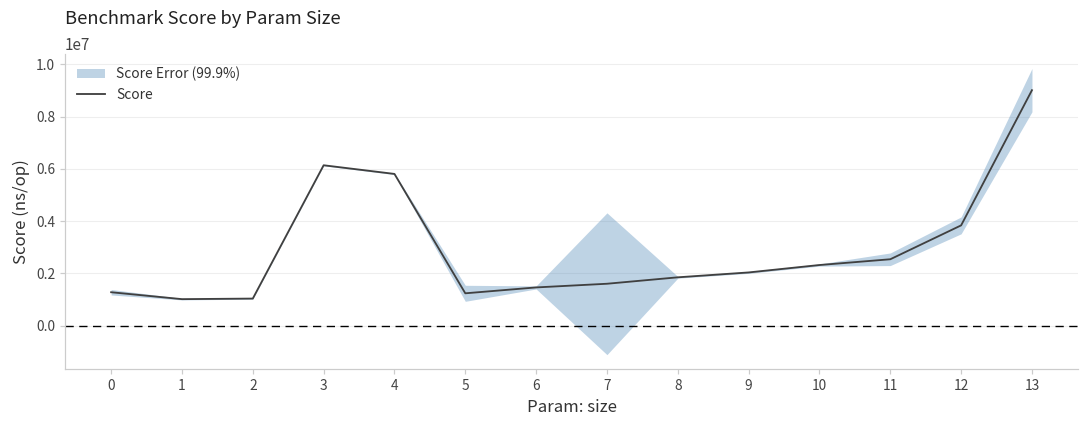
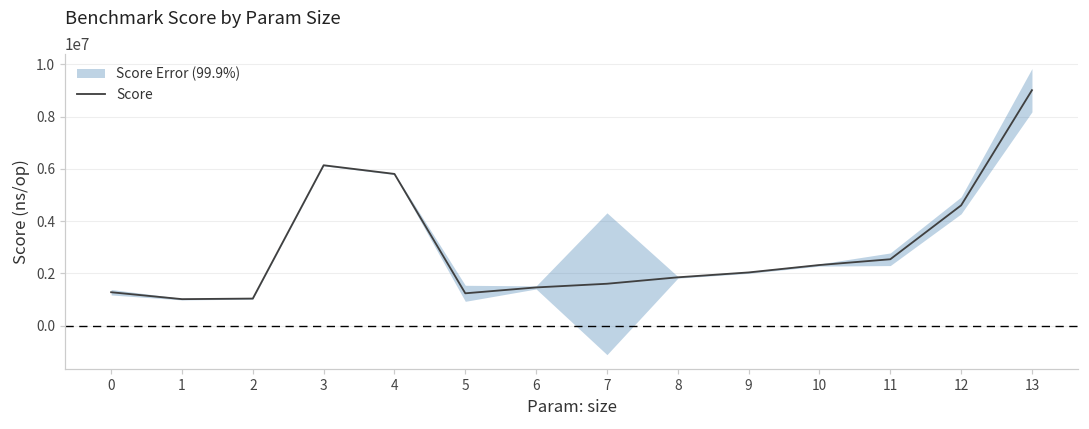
Score, 12: 3800000 -> 4600000
